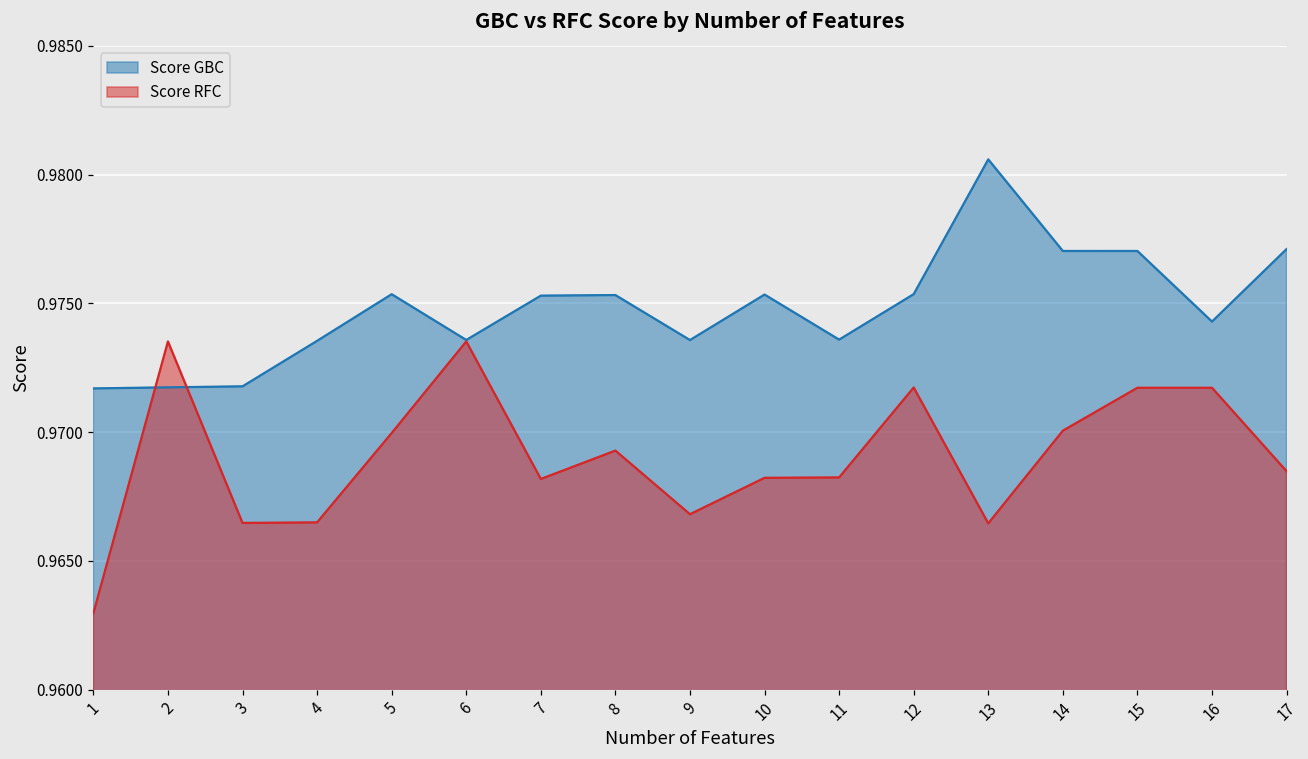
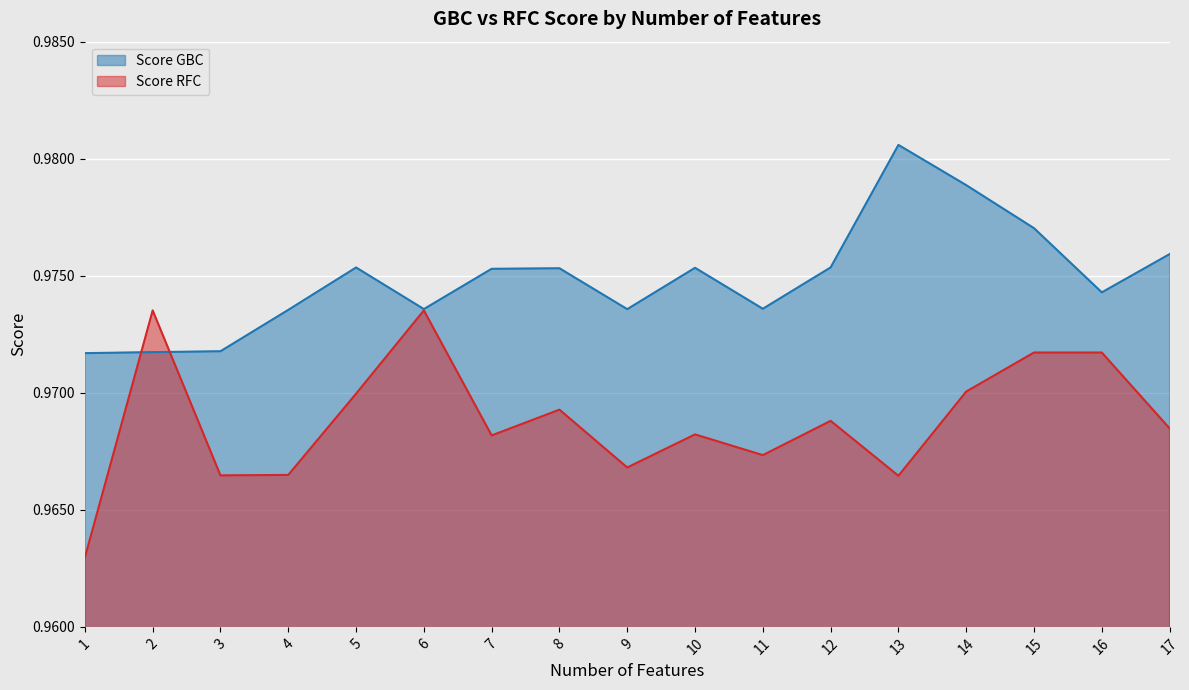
Score RFC, 11: 0.9682 -> 0.9673
Score RFC, 12: 0.9717 -> 0.9688
Score GBC, 14: 0.9770 -> 0.9789
Score GBC, 17: 0.9771 -> 0.9759
